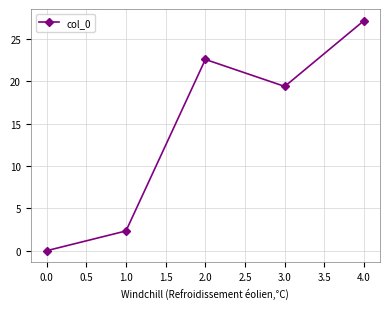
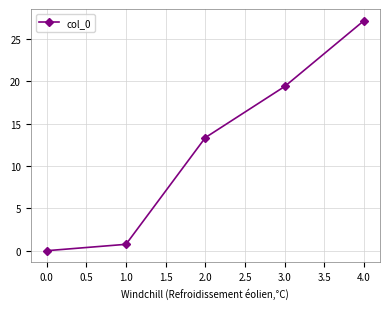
1.0: 2 -> 1
2.0: 23 -> 13
